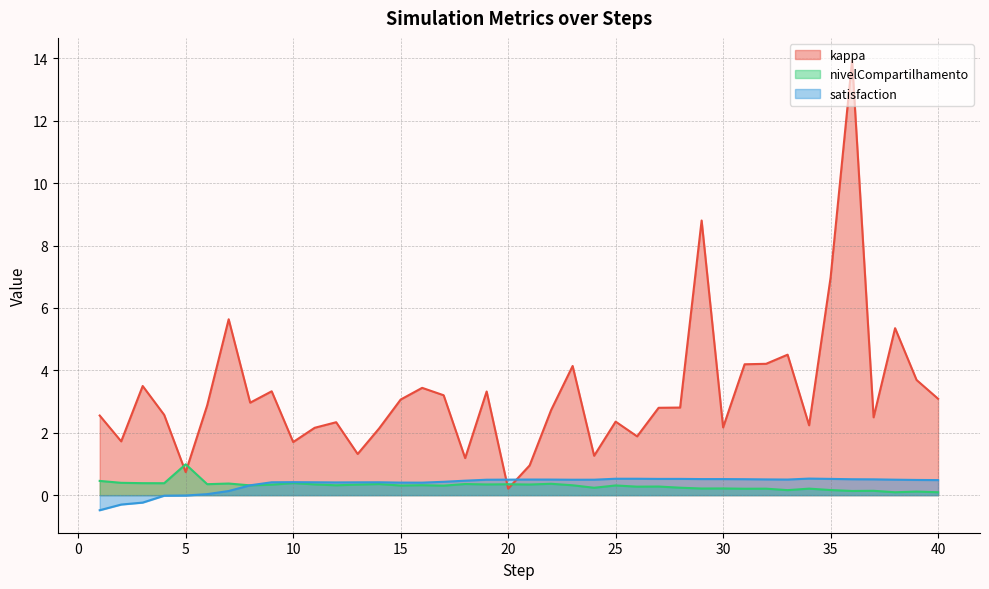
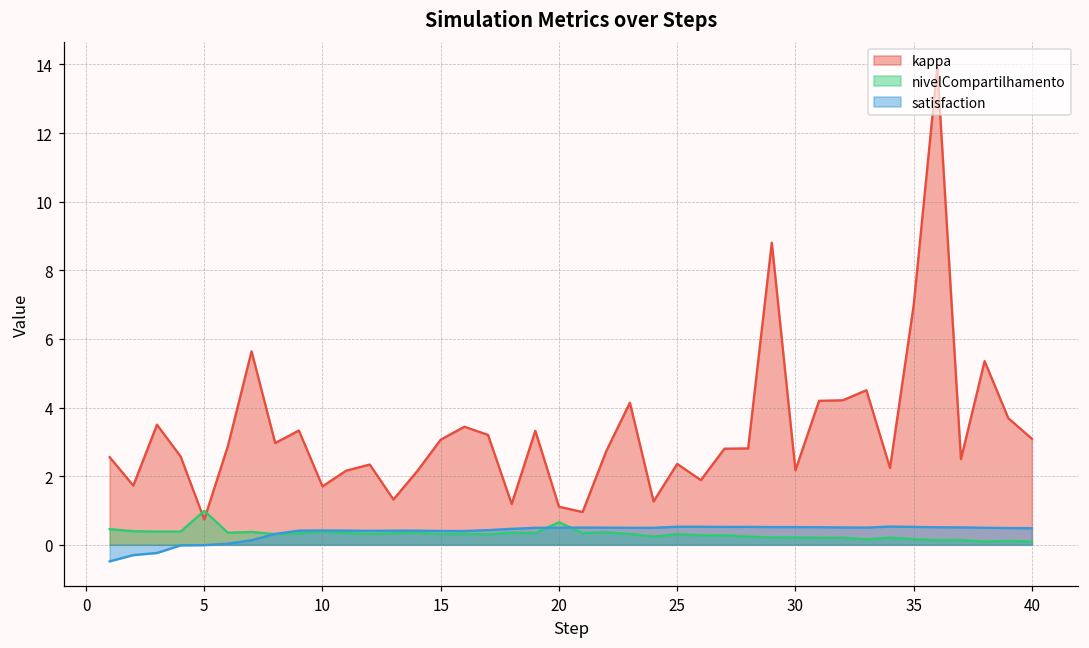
kappa, 20: 0.2 -> 1.1
nivelCompartilhamento, 20: 0.3 -> 0.7
